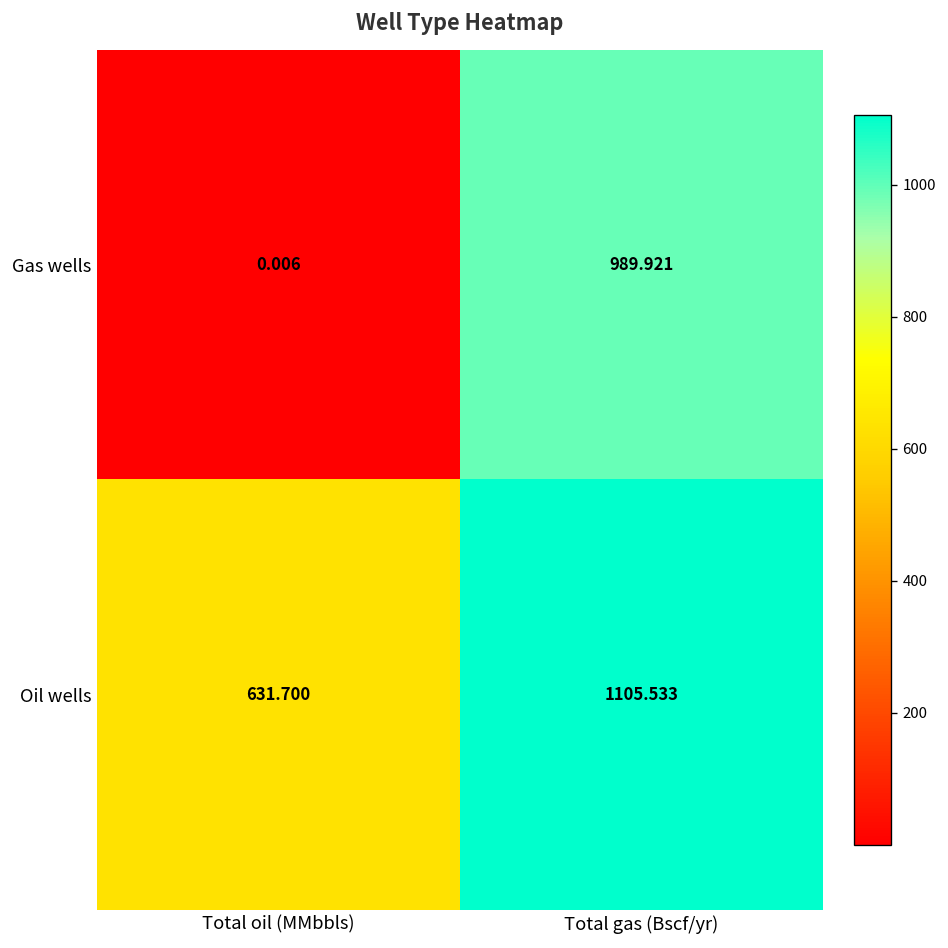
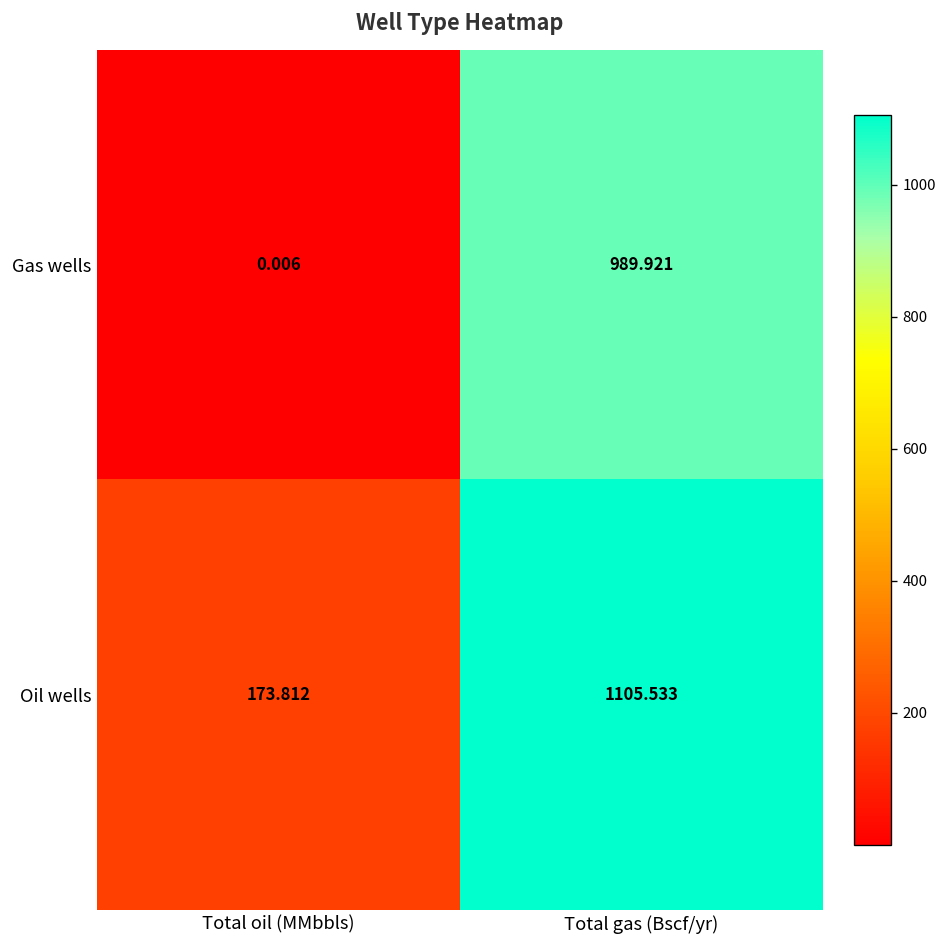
Oil wells, Total oil (MMbbls): 631.700 -> 173.812
